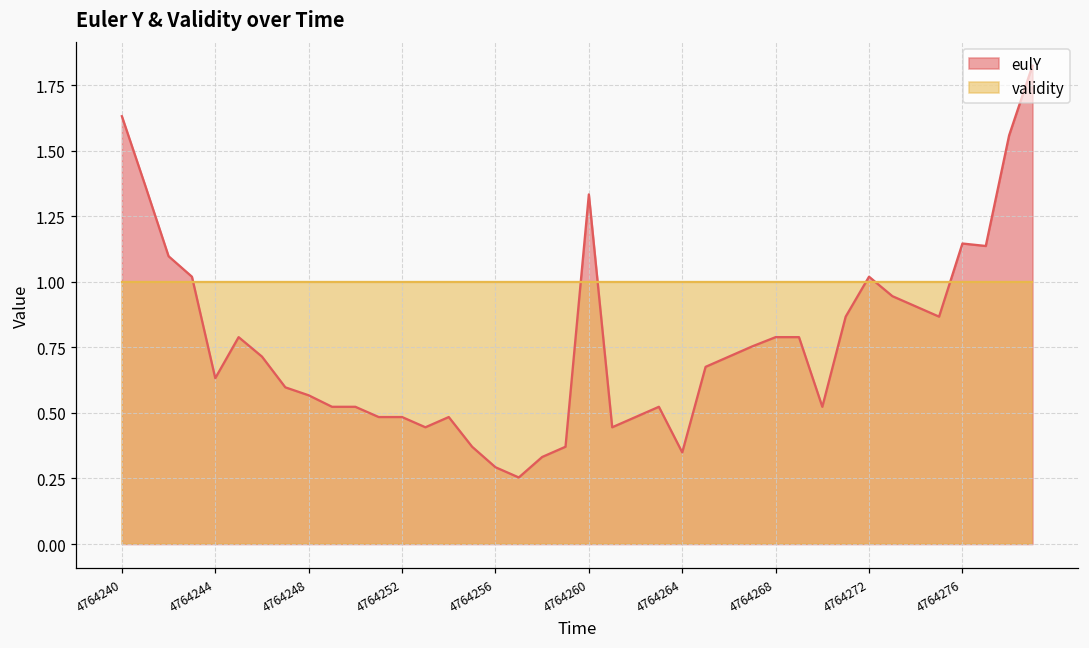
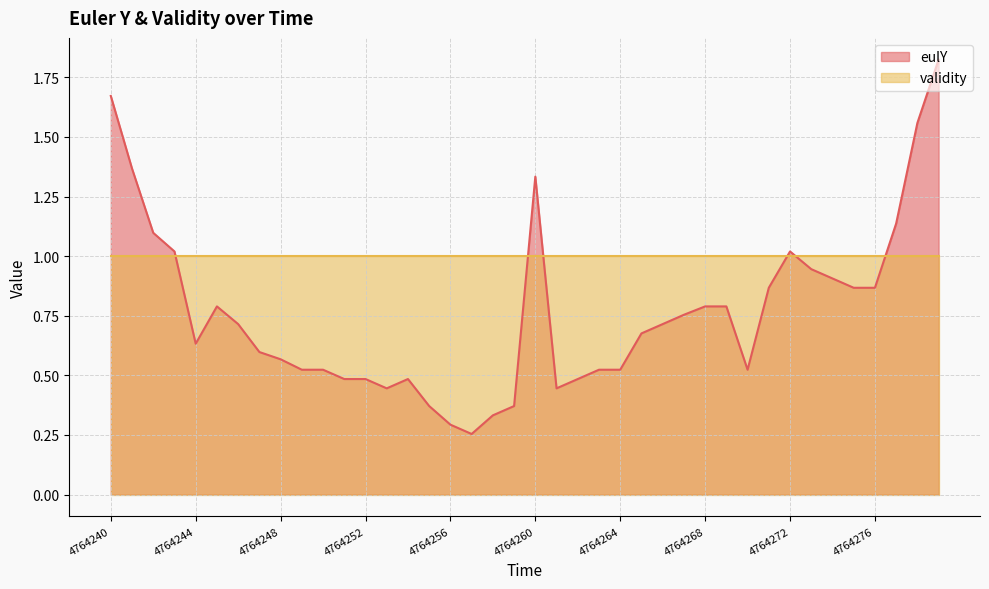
eulY, 4764240: 1.63 -> 1.67
eulY, 4764264: 0.35 -> 0.52
eulY, 4764276: 1.15 -> 0.87
